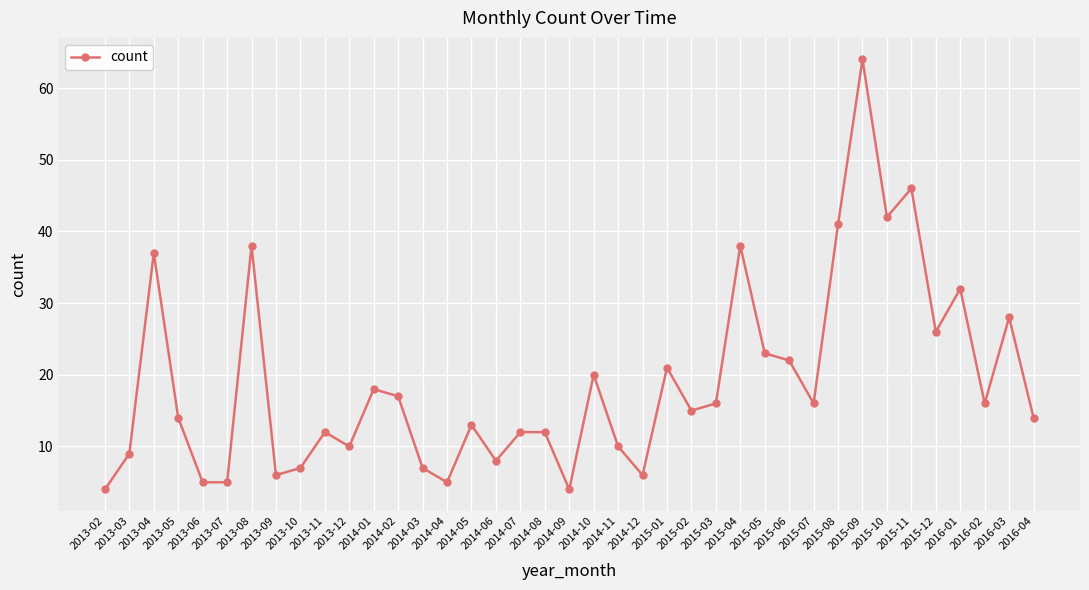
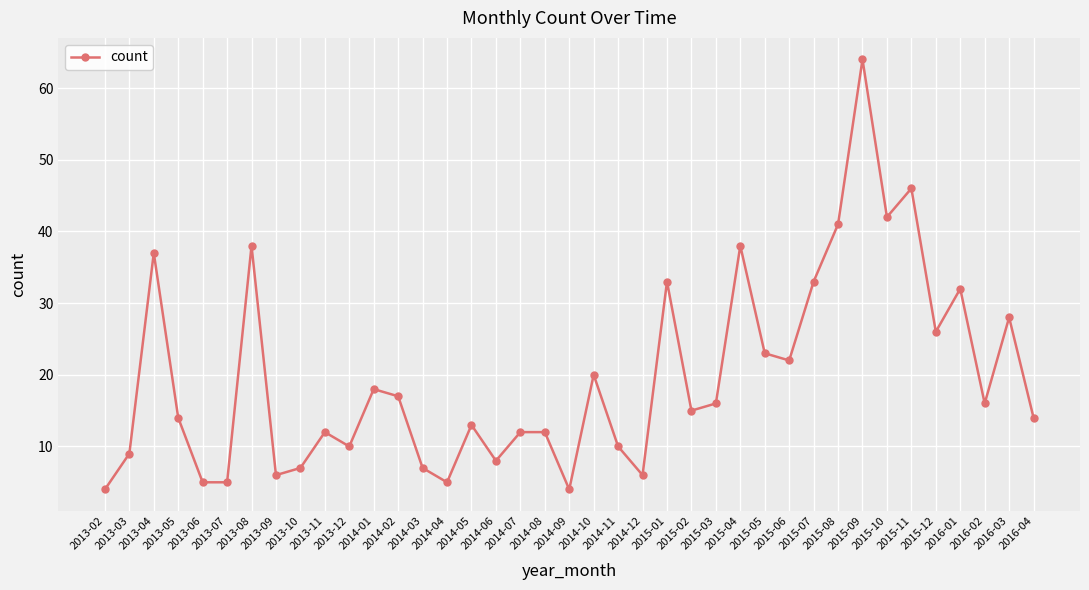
2015-01: 21 -> 33
2015-07: 16 -> 33
